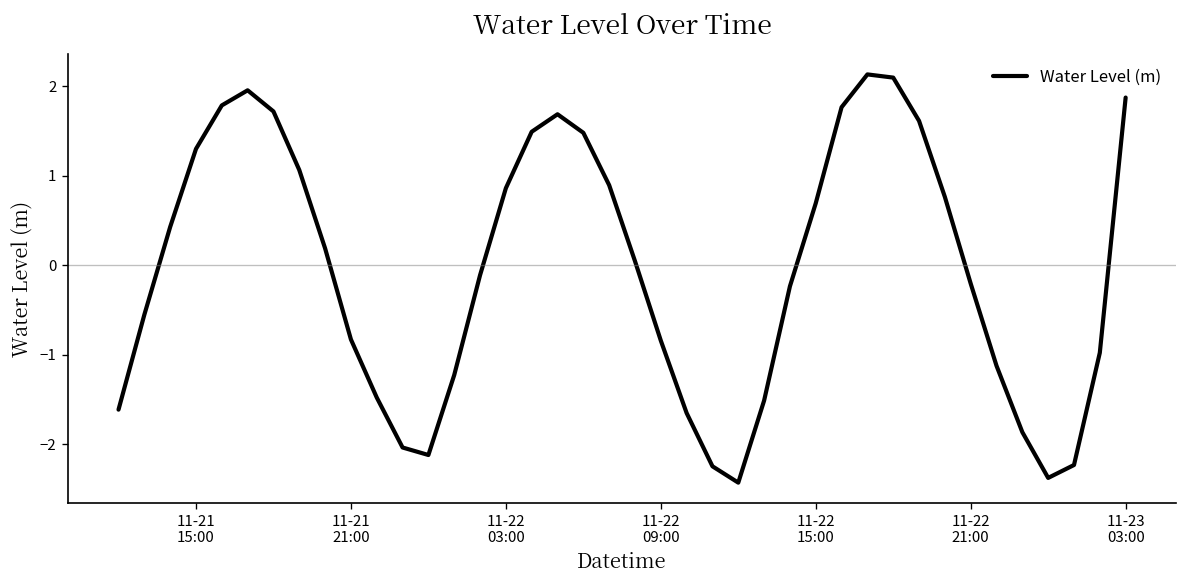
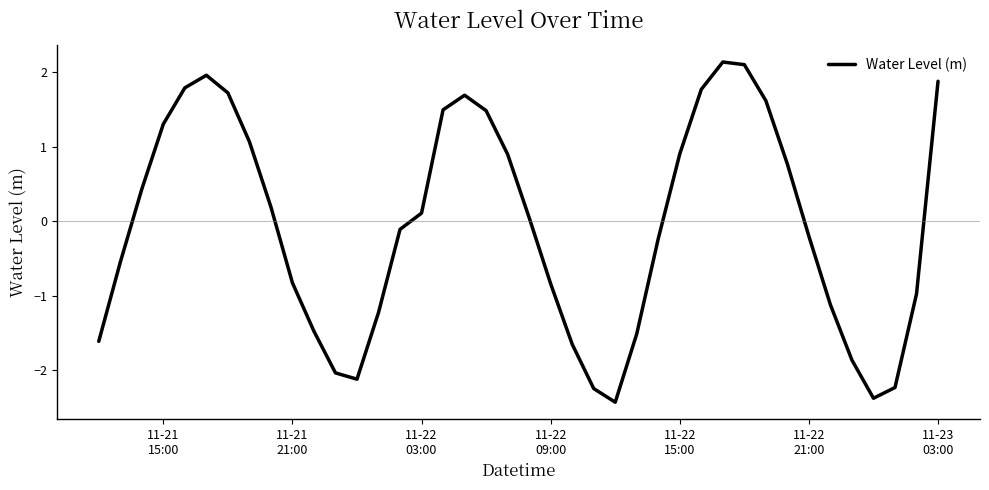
11-22 03:00: 0.9 -> 0.1
11-22 15:00: 0.7 -> 0.9
